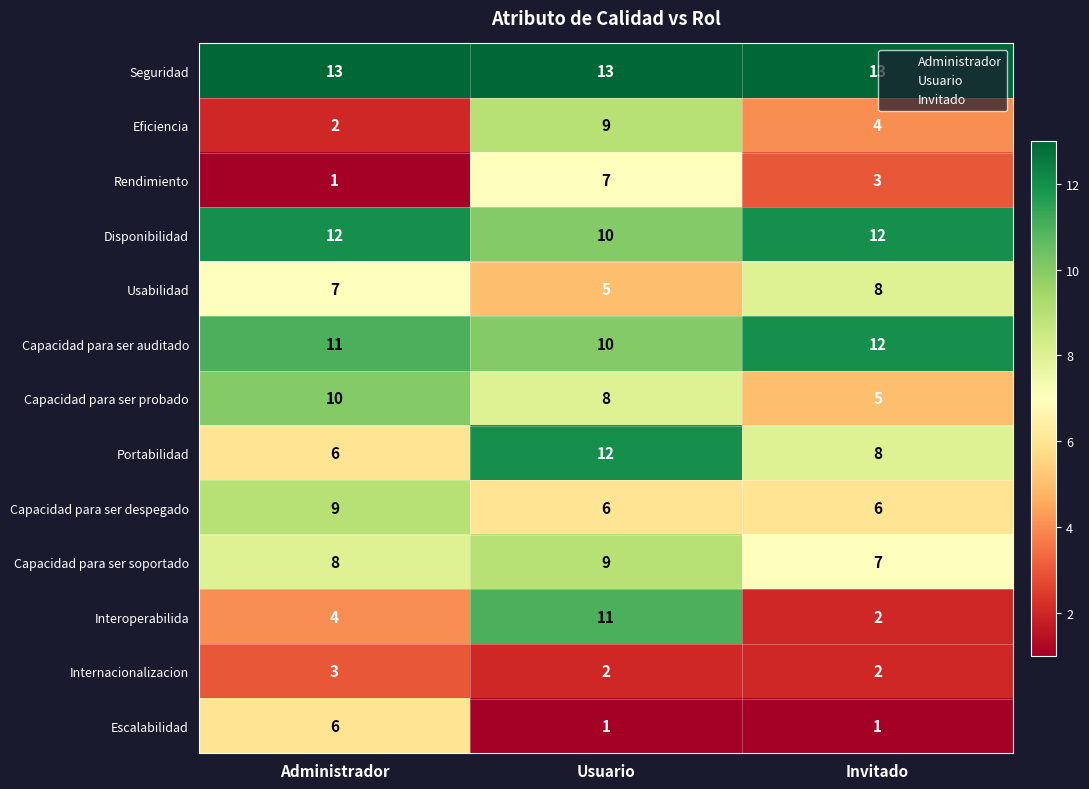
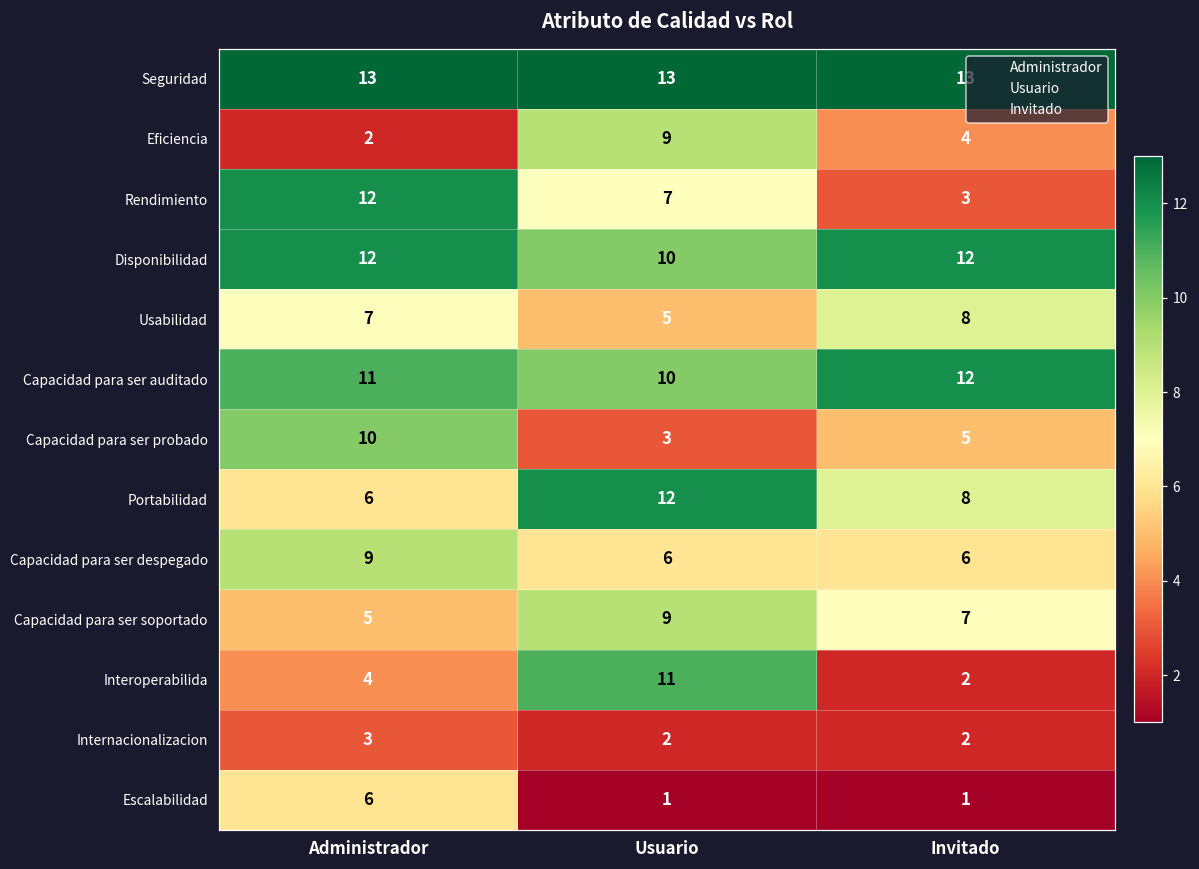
Rendimiento, Administrador: 1 -> 12
Capacidad para ser probado, Usuario: 8 -> 3
Capacidad para ser soportado, Administrador: 8 -> 5
